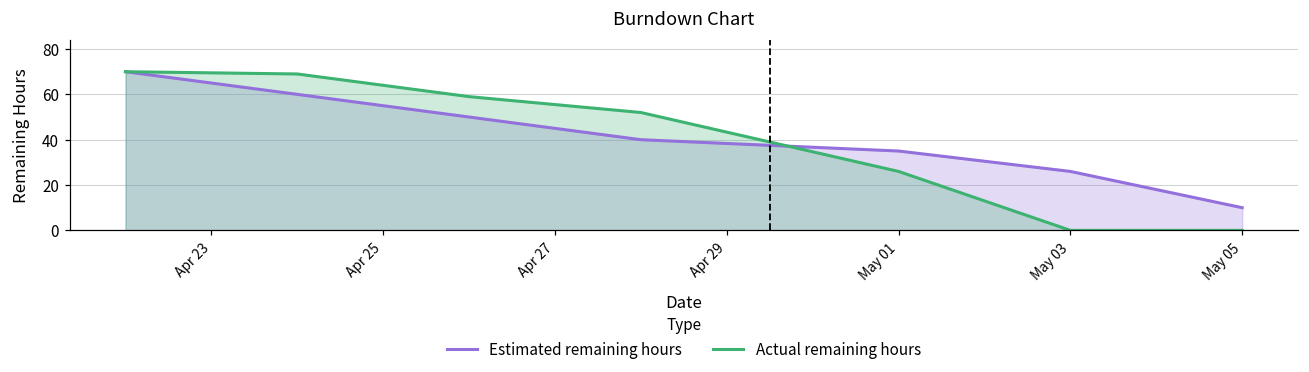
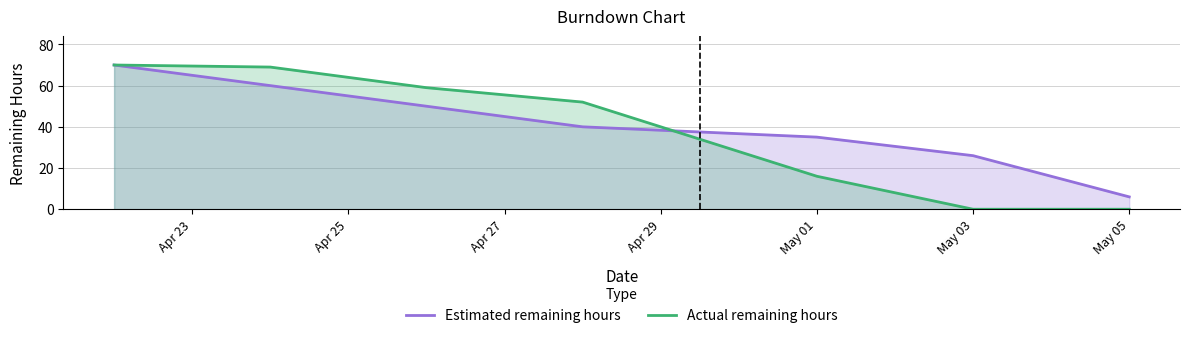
Actual remaining hours, May 01: 26 -> 16
Estimated remaining hours, May 05: 10 -> 6
